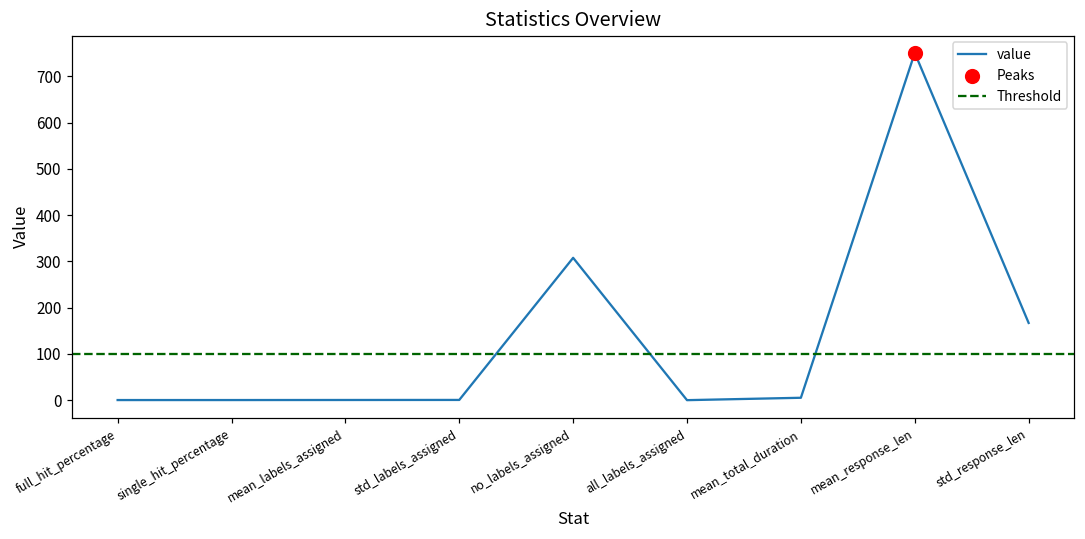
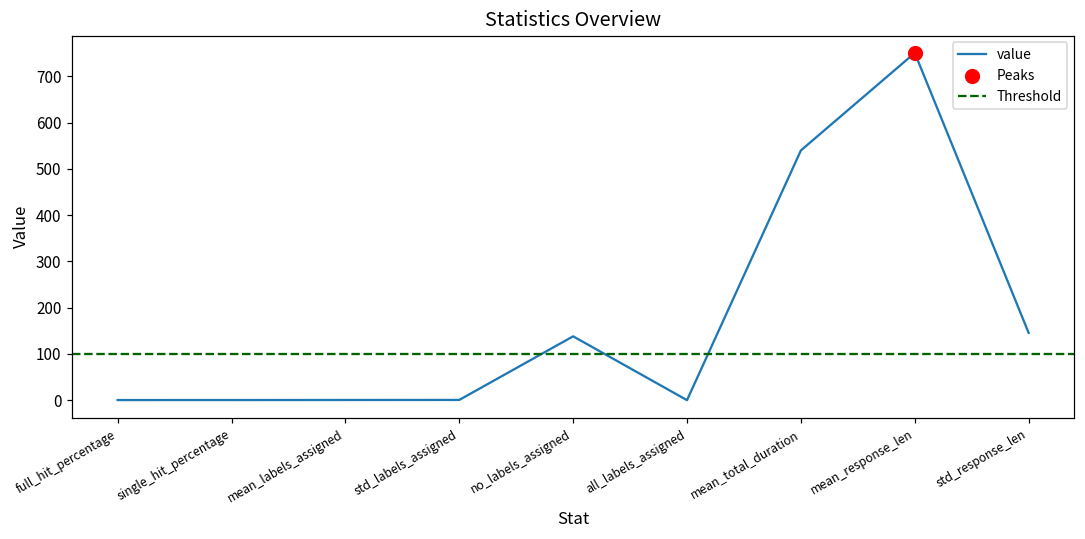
value, no_labels_assigned: 310 -> 140
value, mean_total_duration: 10 -> 540
value, std_response_len: 170 -> 150
